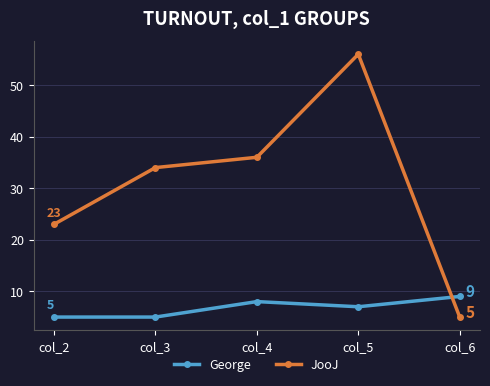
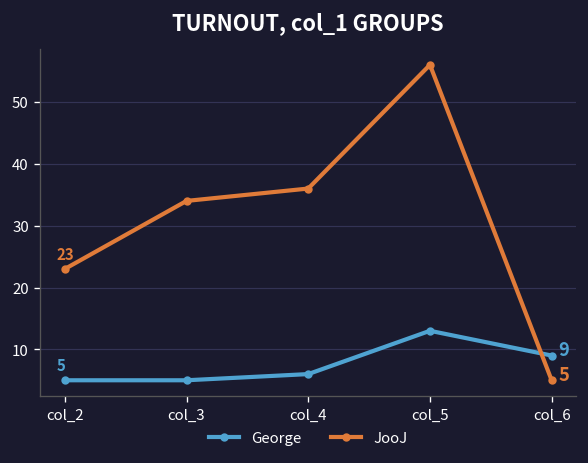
George, col_4: 8 -> 6
George, col_5: 7 -> 13
